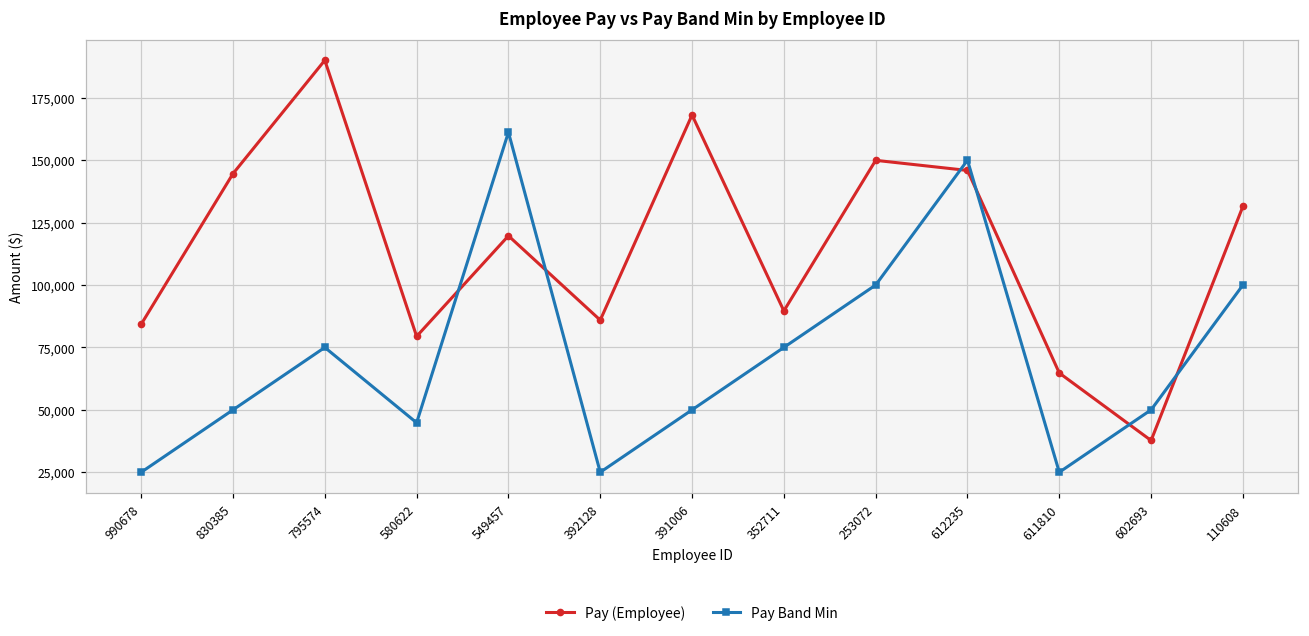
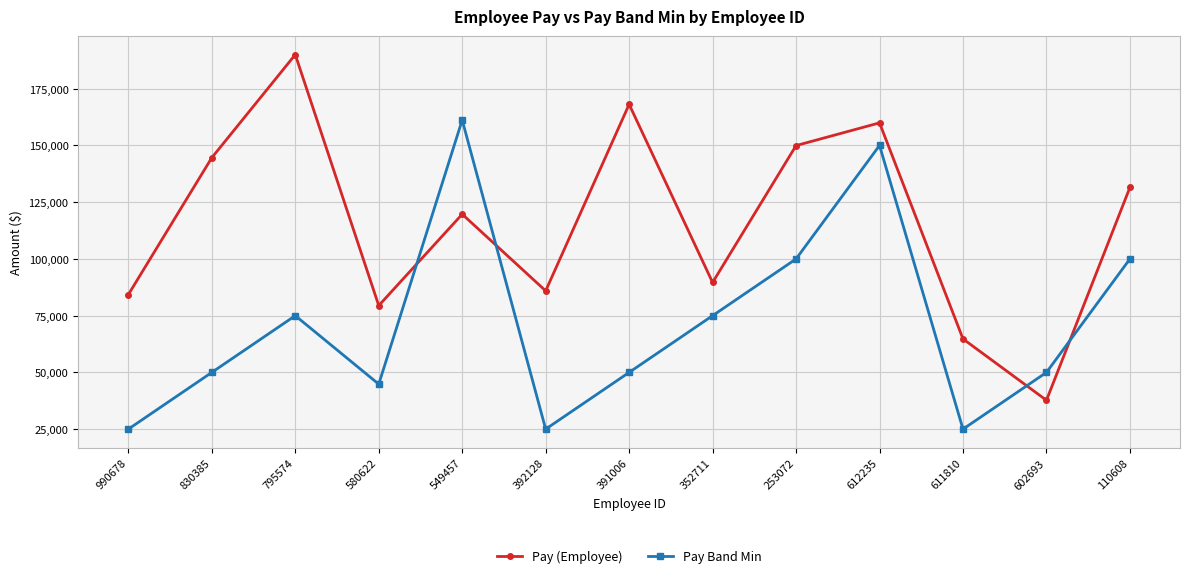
Pay (Employee), 612235: 146,000 -> 160,000
